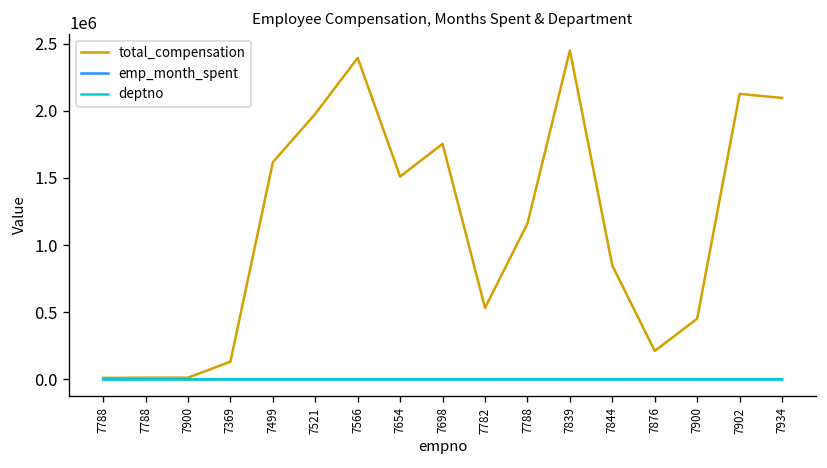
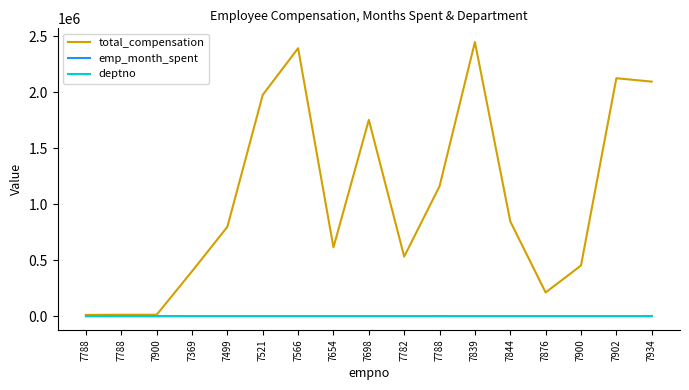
total_compensation, 7369: 130000 -> 400000
total_compensation, 7499: 1620000 -> 800000
total_compensation, 7654: 1510000 -> 620000
